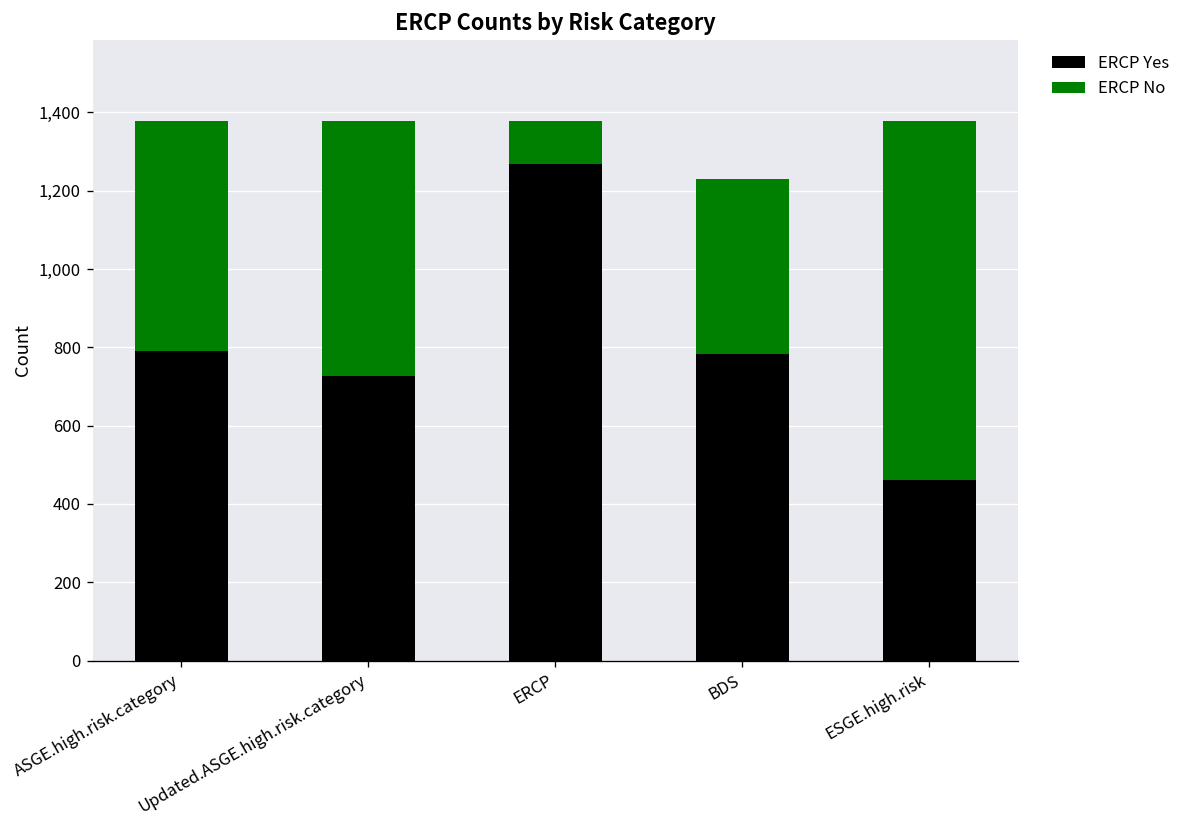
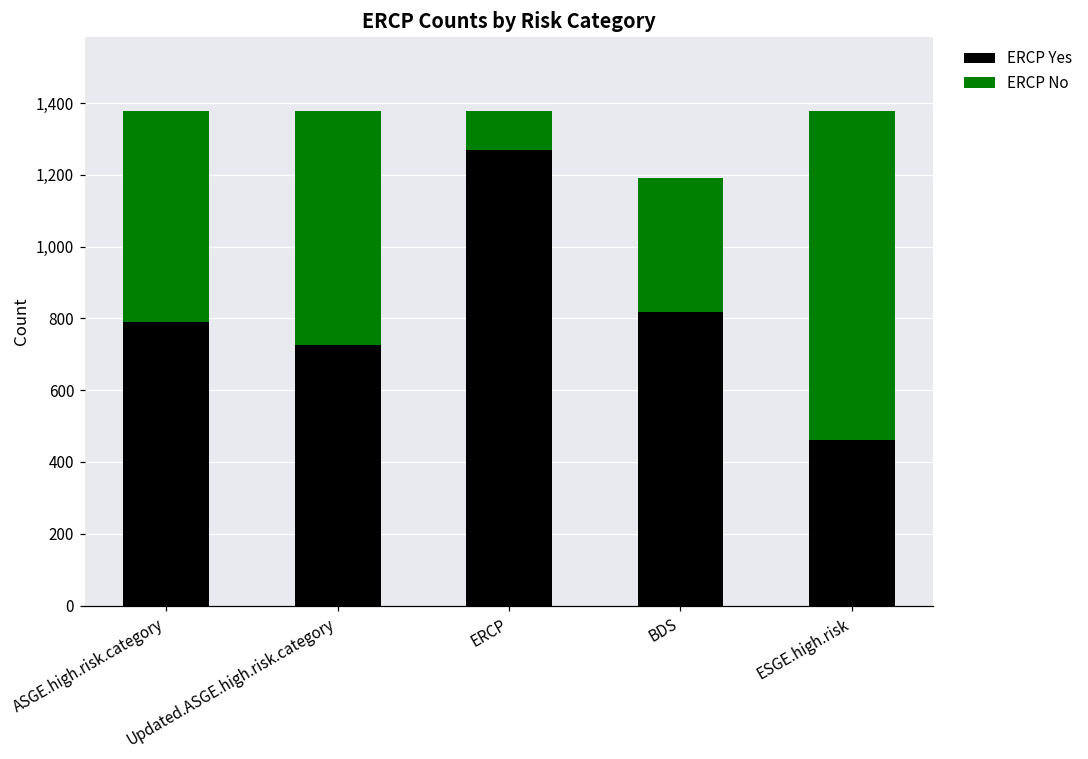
ERCP Yes, BDS: 780 -> 820
ERCP No, BDS: 450 -> 370
